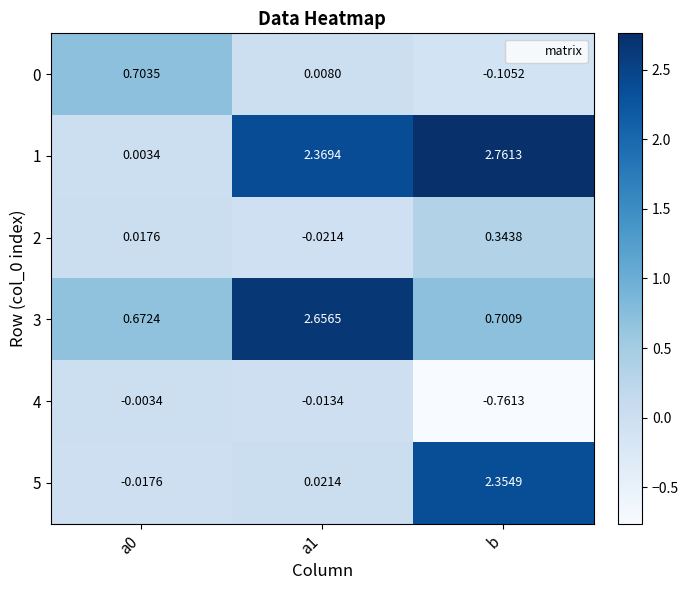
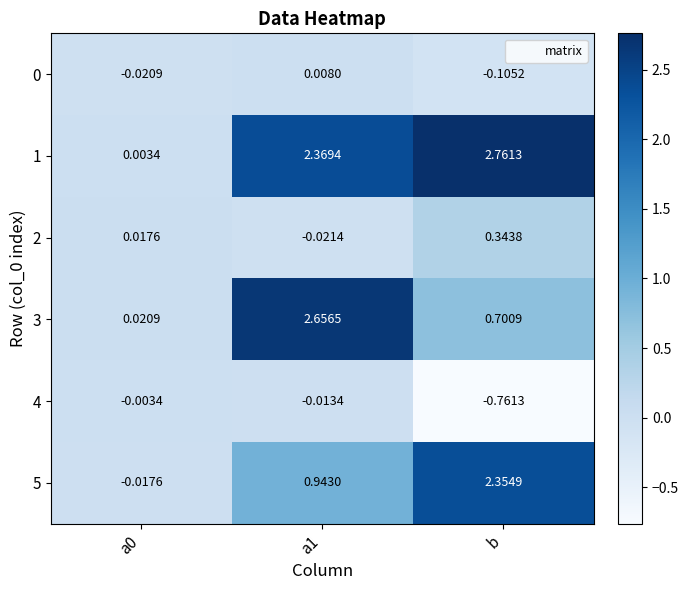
0, a0: 0.7035 -> -0.0209
3, a0: 0.6724 -> 0.0209
5, a1: 0.0214 -> 0.9430
